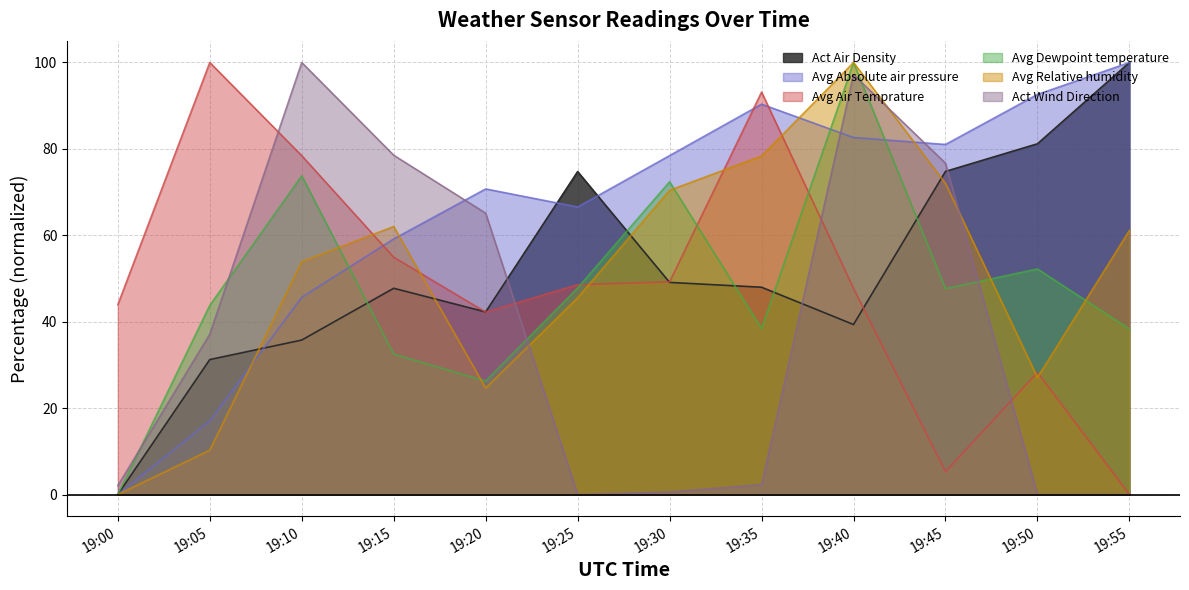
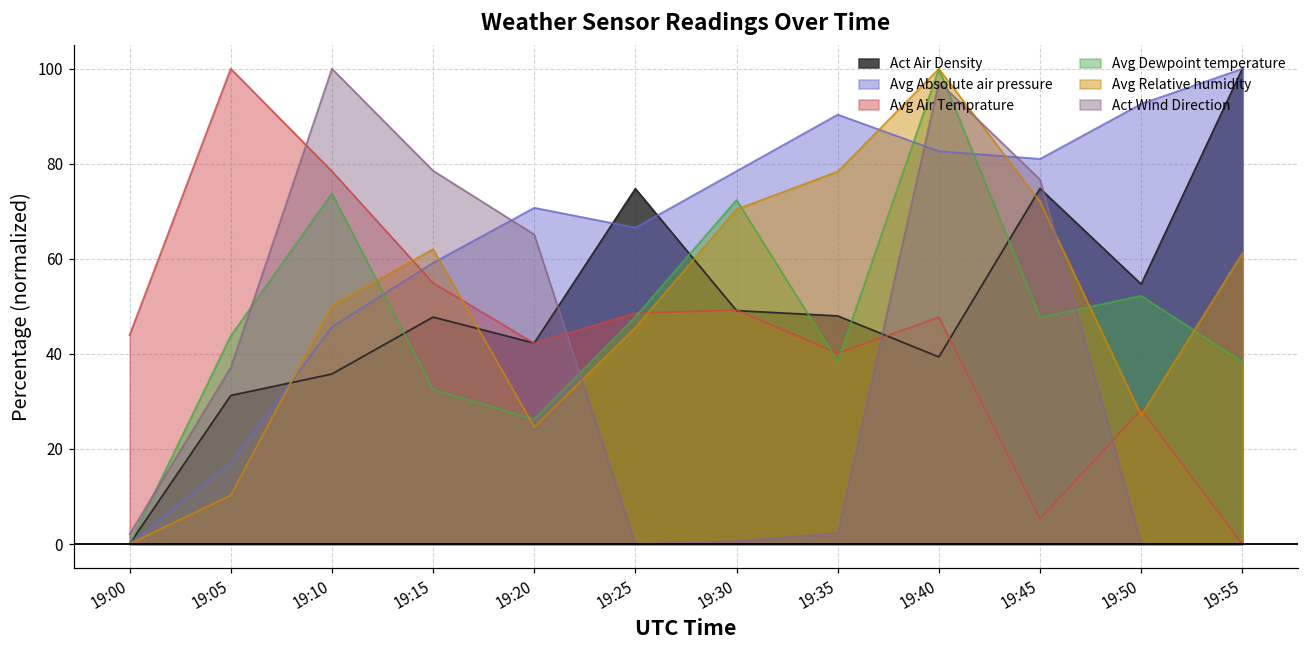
Avg Relative humidity, 19:10: 54 -> 50
Avg Air Temprature, 19:35: 93 -> 40
Act Air Density, 19:50: 81 -> 55
